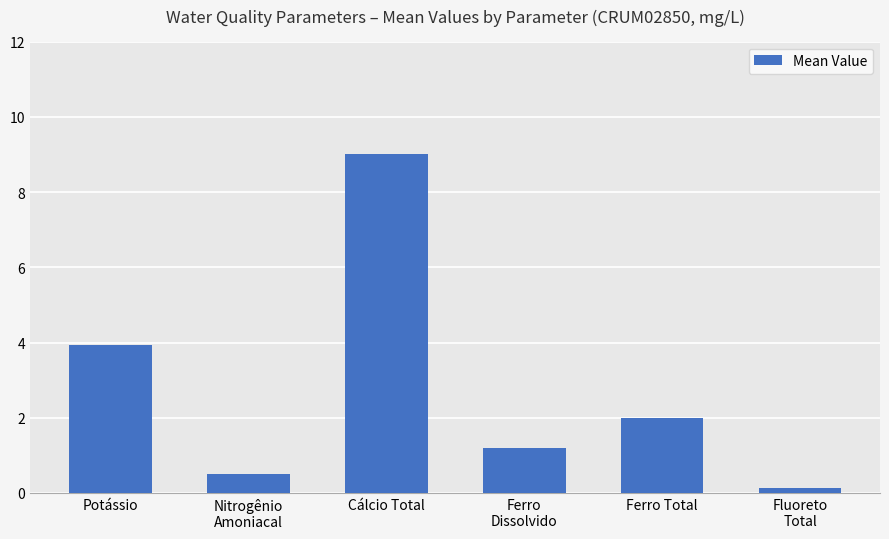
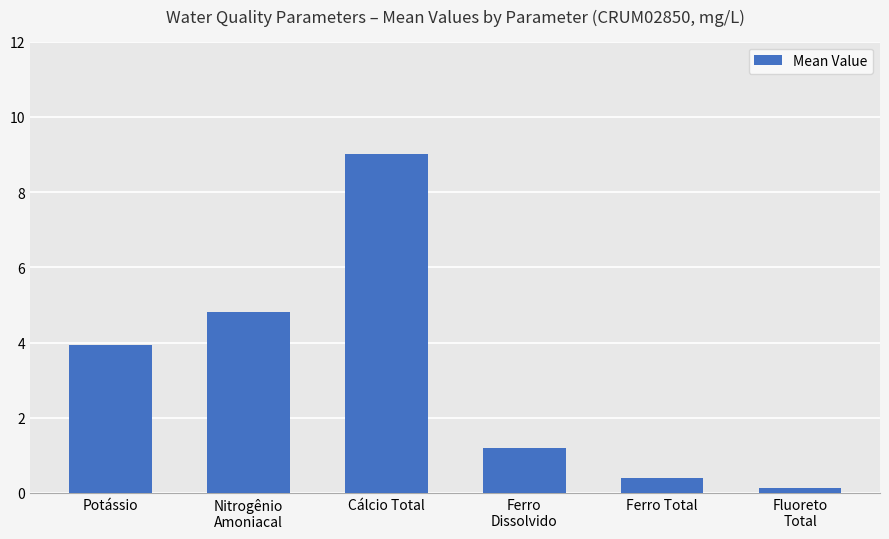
Nitrogênio Amoniacal: 0.5 -> 4.8
Ferro Total: 2.0 -> 0.4
